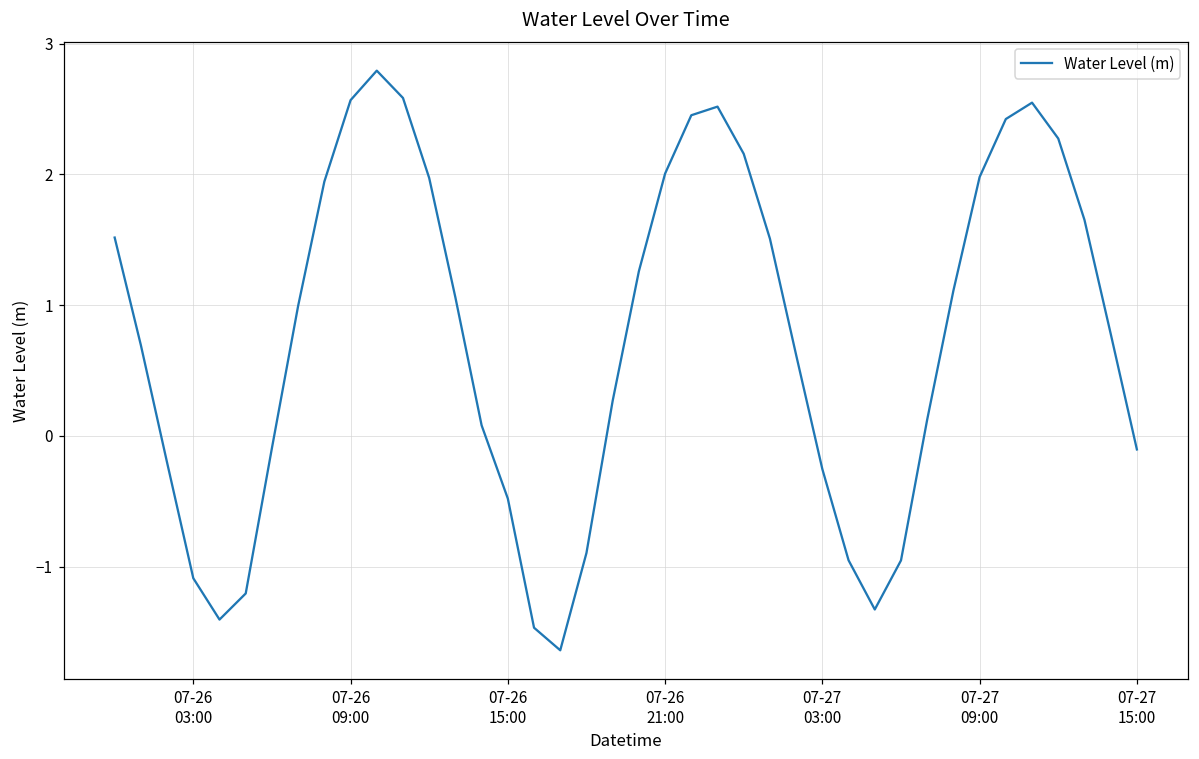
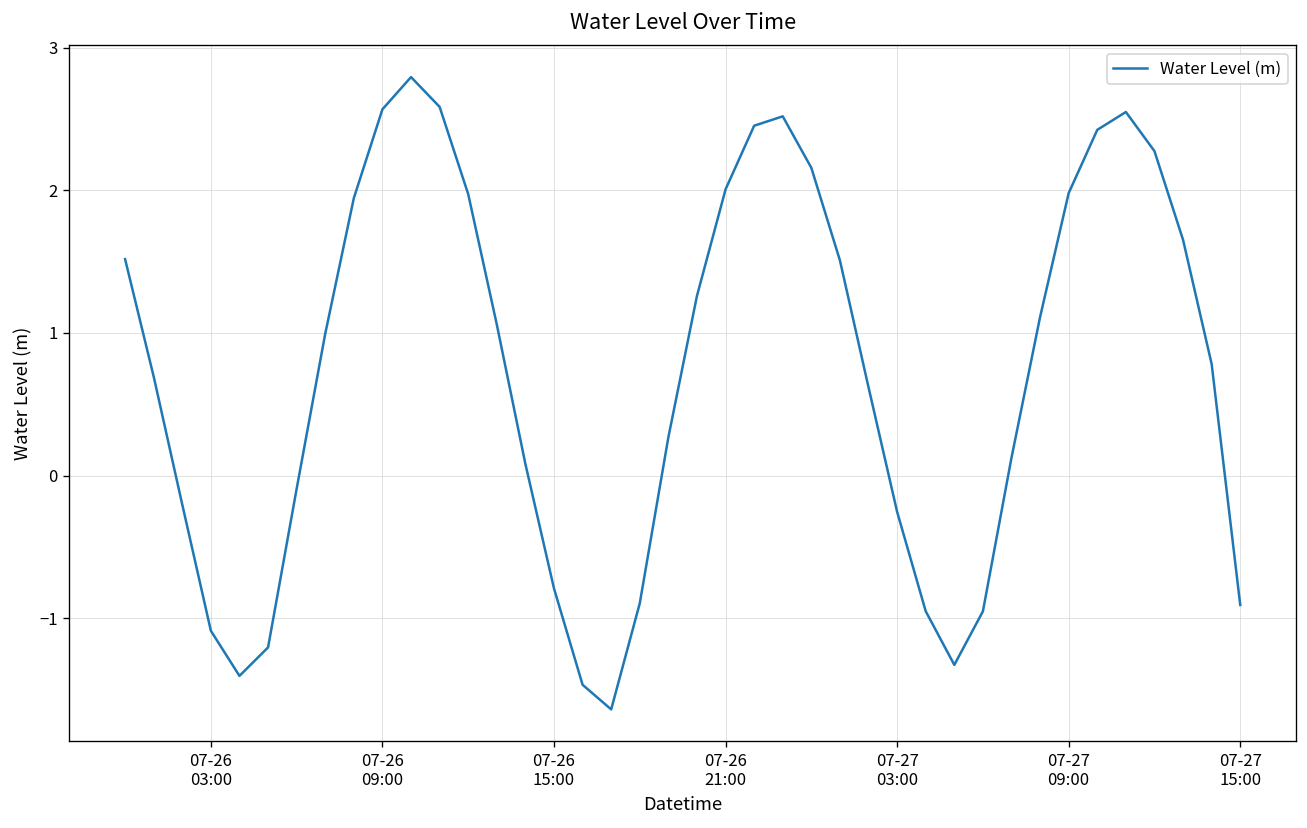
07-26 15:00: -0.48 -> -0.79
07-27 15:00: -0.10 -> -0.91
